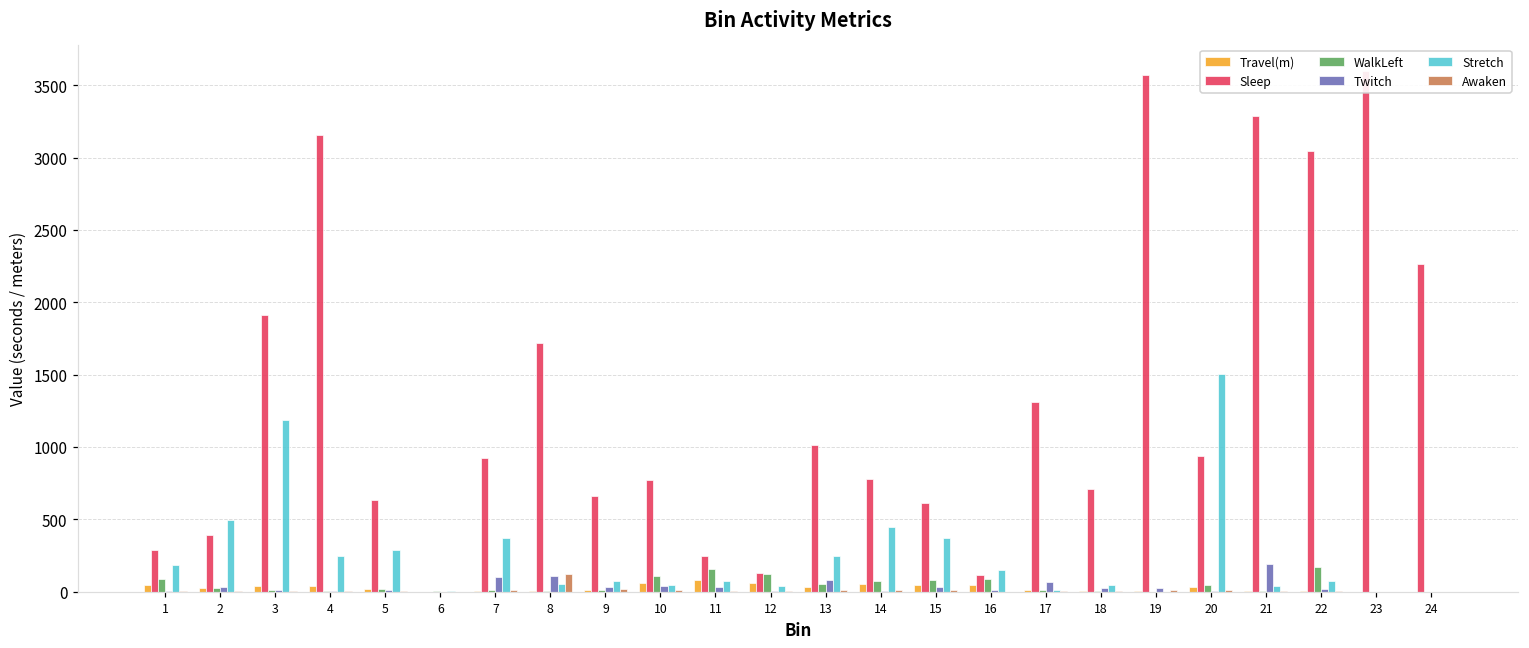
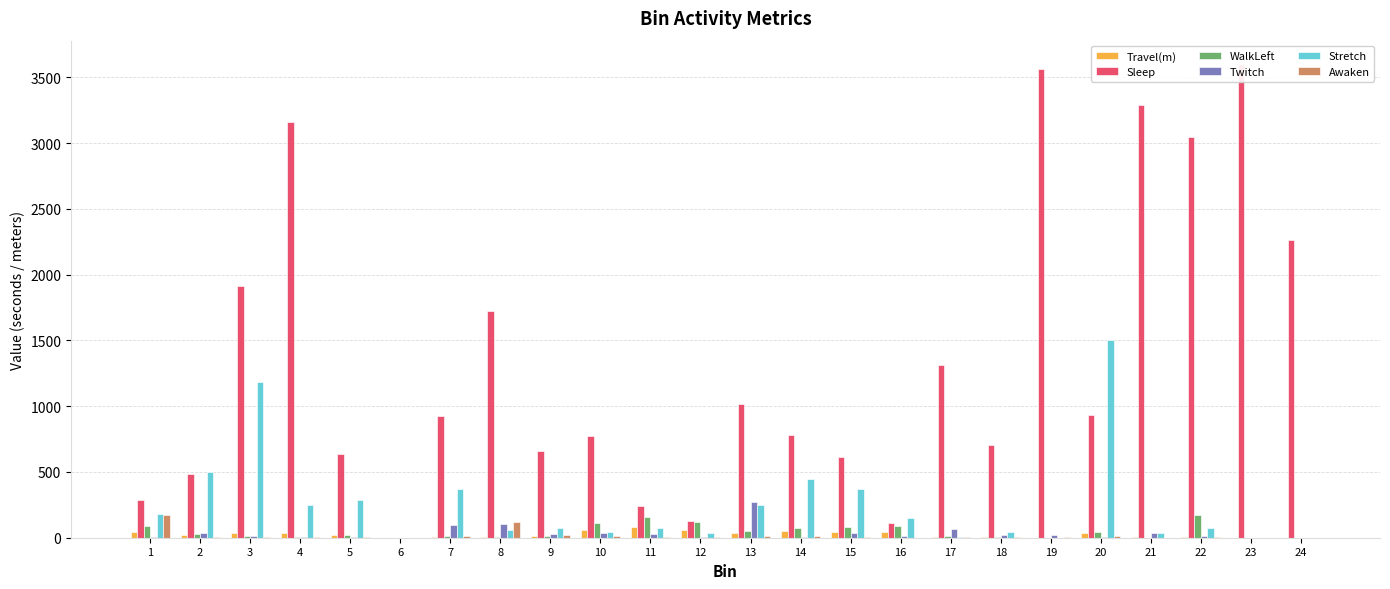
Awaken, 1: 0 -> 170
Sleep, 2: 390 -> 490
Twitch, 13: 80 -> 270
Twitch, 21: 190 -> 40
